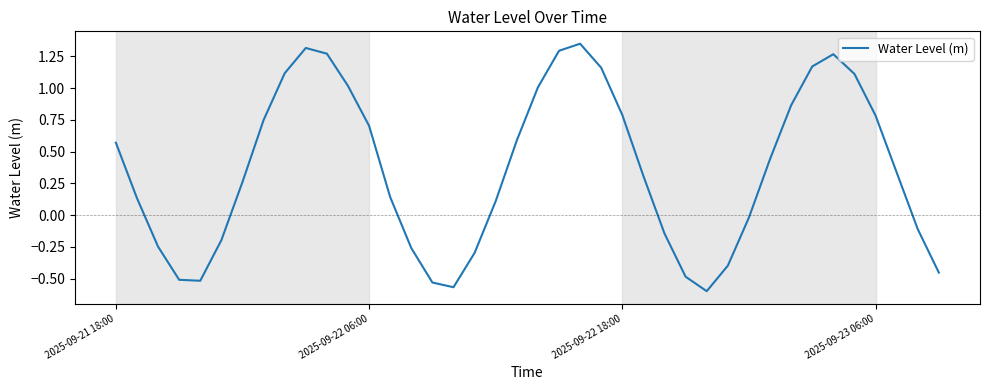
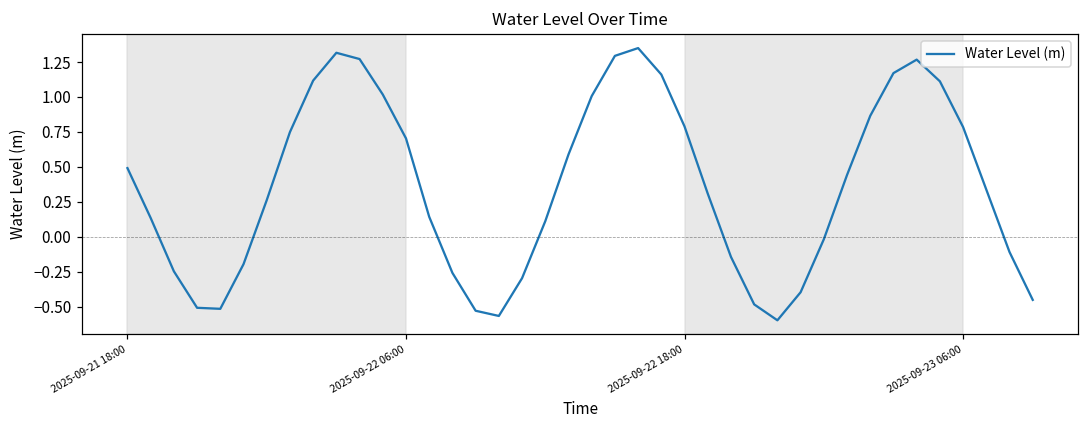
2025-09-21 18:00: 0.57 -> 0.49
